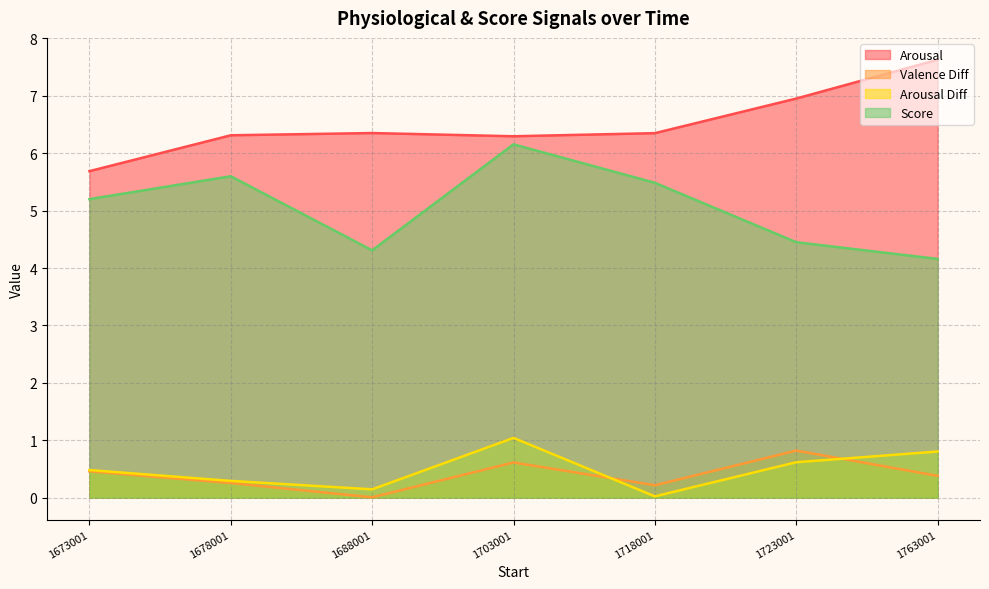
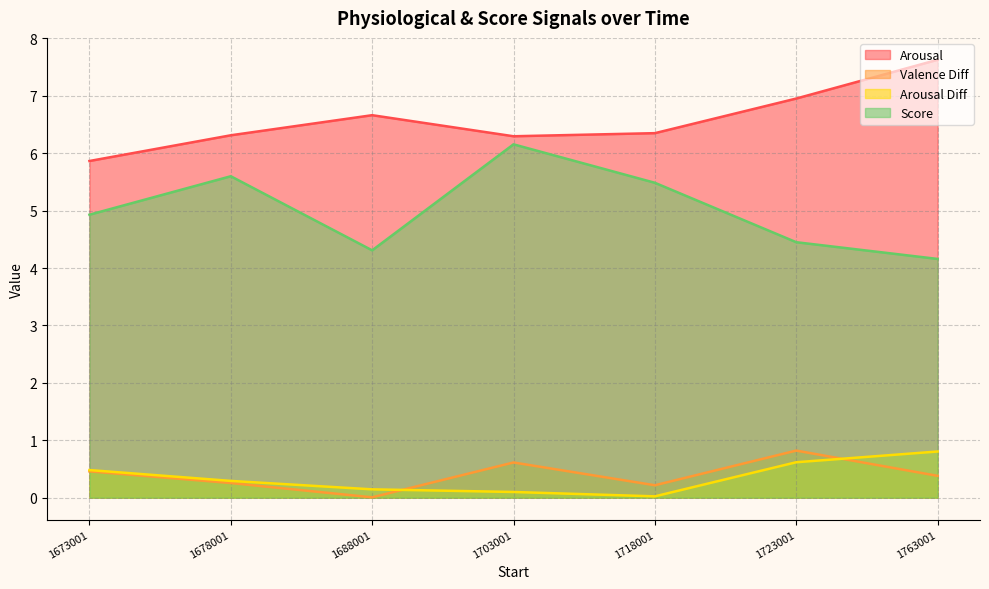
Arousal, 1673001: 5.7 -> 5.9
Score, 1673001: 5.2 -> 4.9
Arousal, 1688001: 6.4 -> 6.7
Arousal Diff, 1703001: 1.0 -> 0.1
